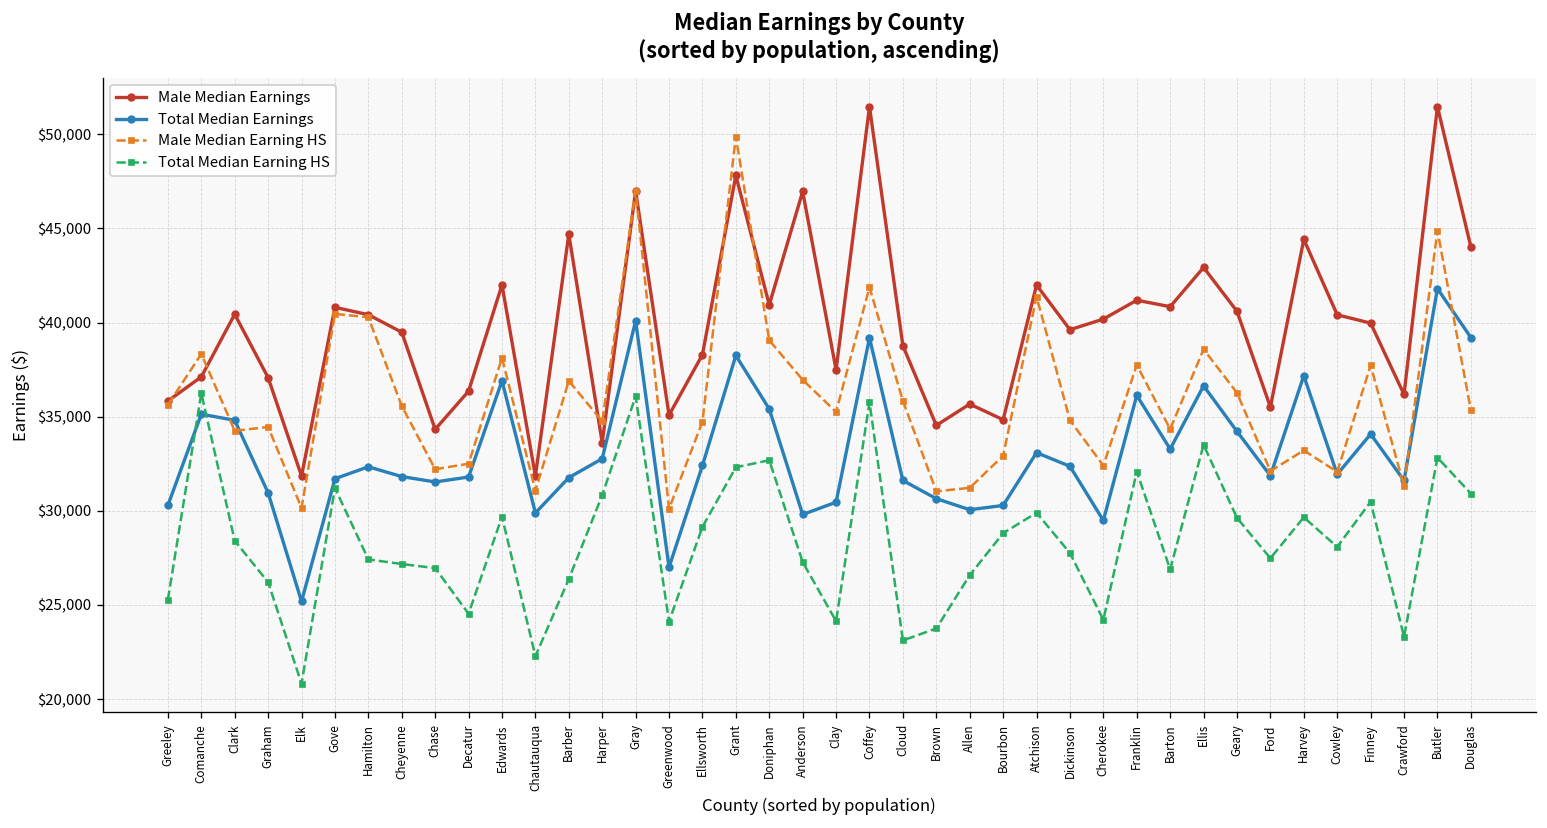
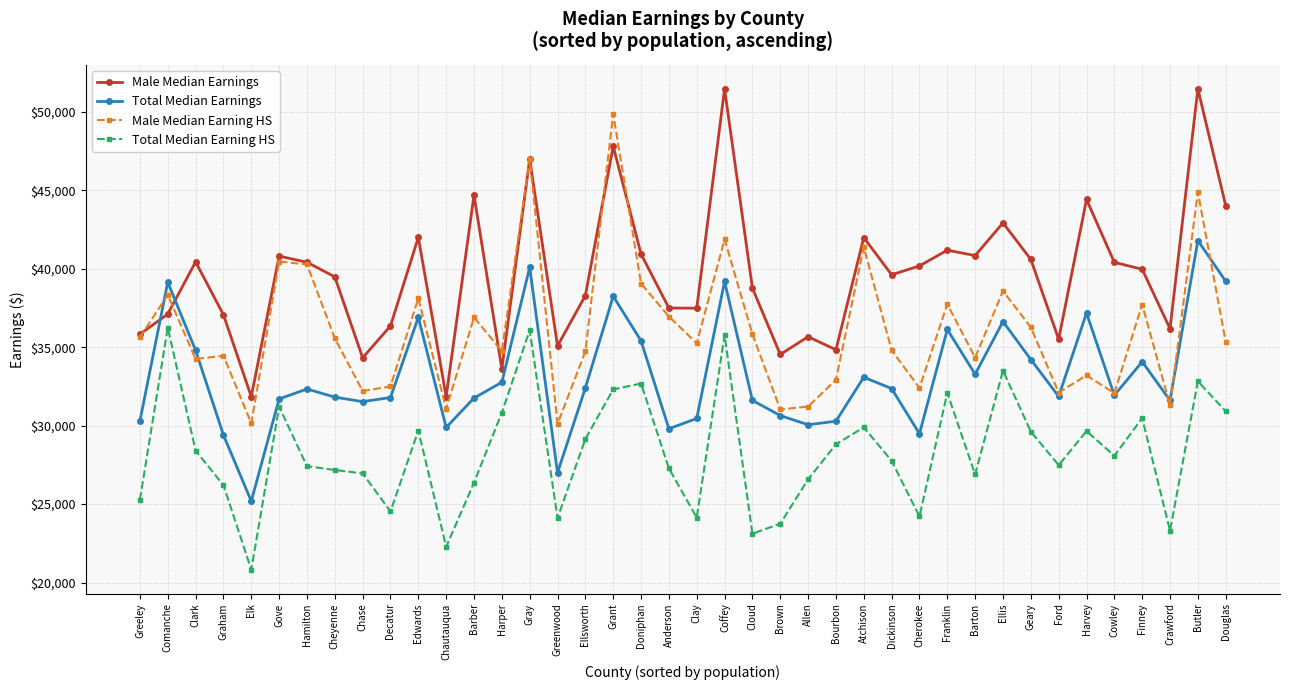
Total Median Earnings, Comanche: $35,100 -> $39,100
Total Median Earnings, Graham: $31,000 -> $29,400
Male Median Earnings, Anderson: $47,000 -> $37,500
